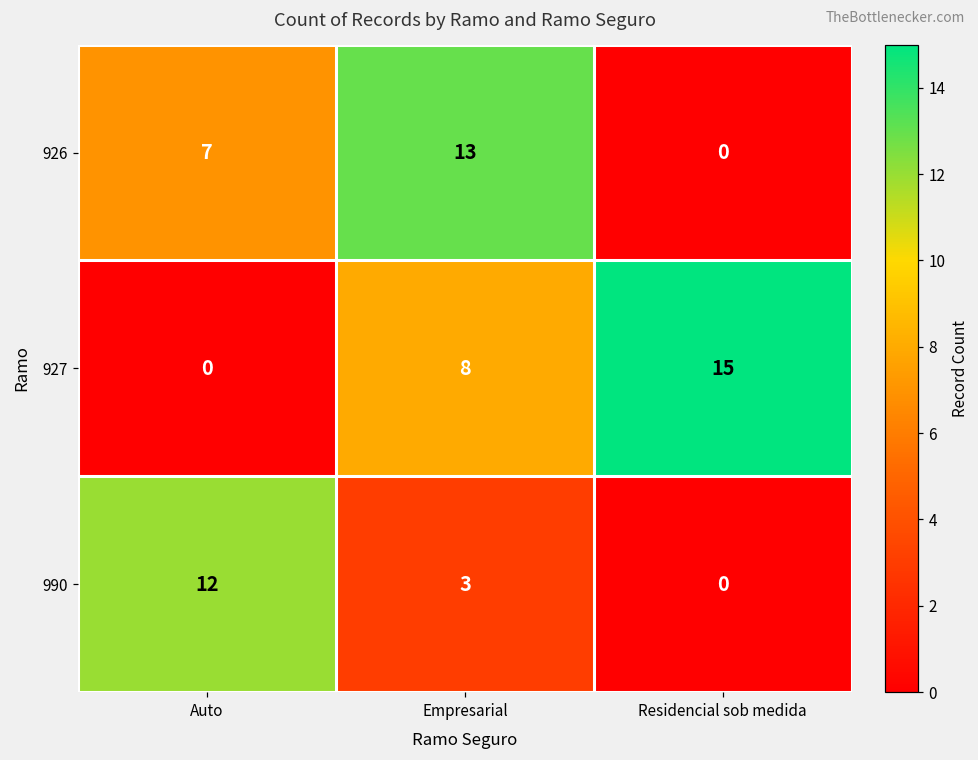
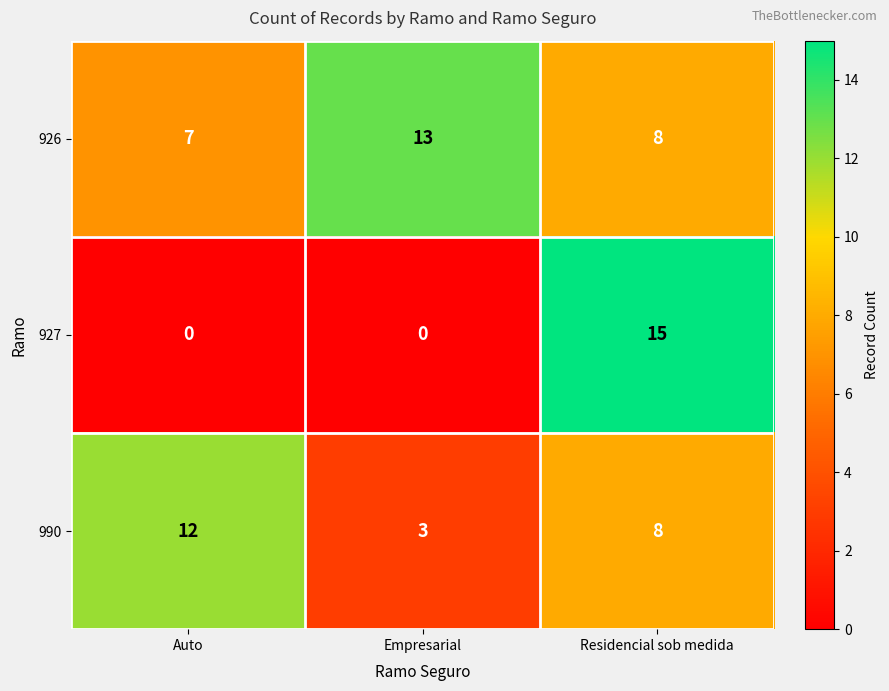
926, Residencial sob medida: 0 -> 8
927, Empresarial: 8 -> 0
990, Residencial sob medida: 0 -> 8
